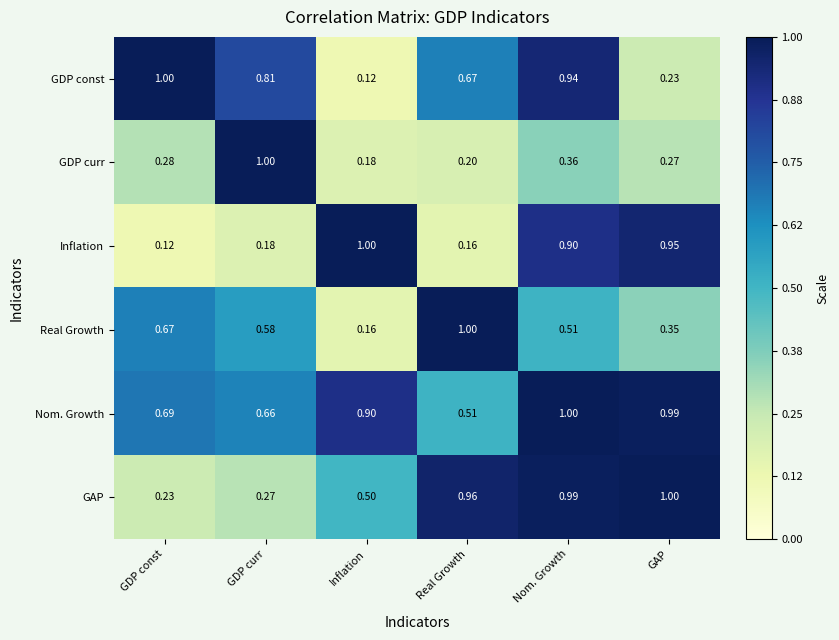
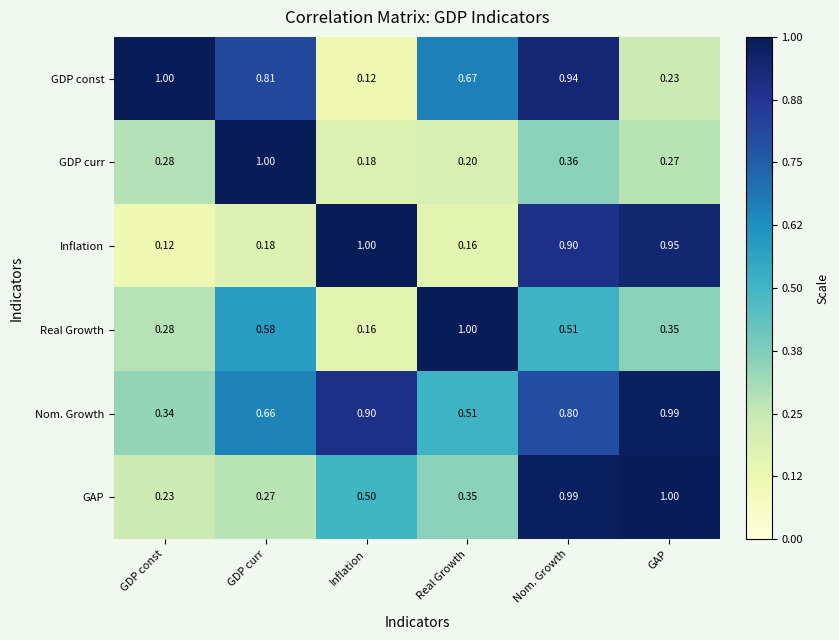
Real Growth, GDP const: 0.67 -> 0.28
Nom. Growth, GDP const: 0.69 -> 0.34
Nom. Growth, Nom. Growth: 1.00 -> 0.80
GAP, Real Growth: 0.96 -> 0.35
